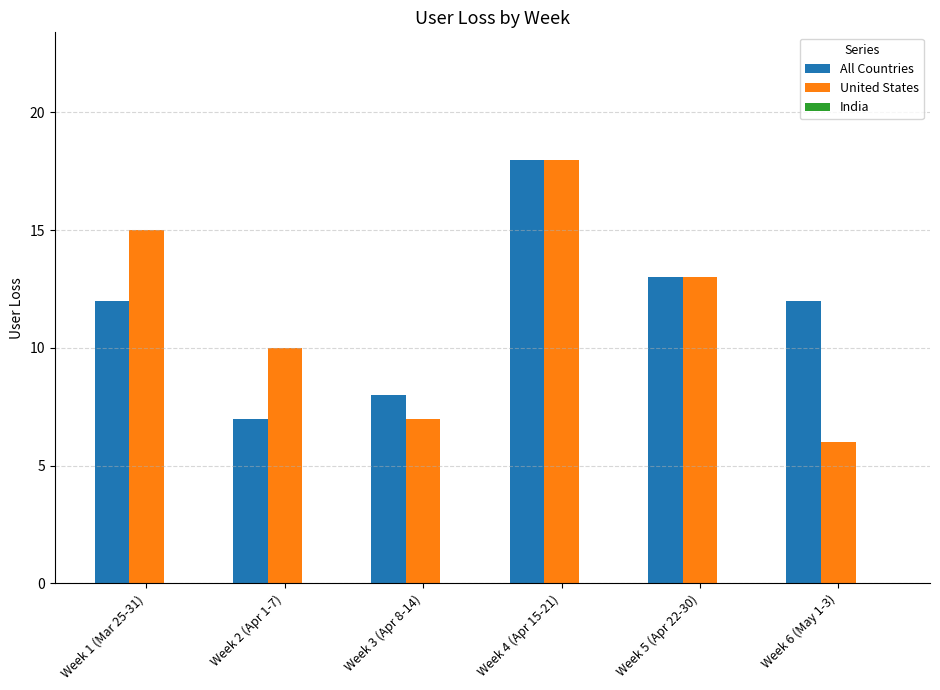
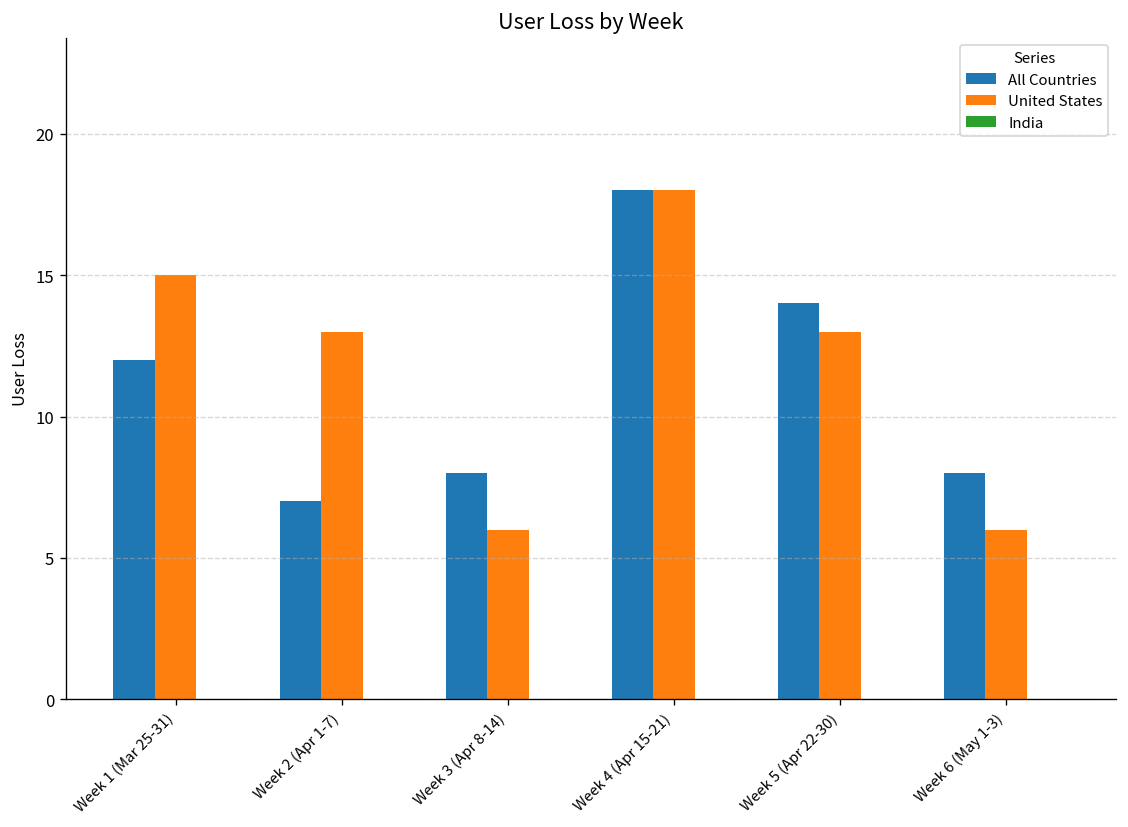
United States, Week 2 (Apr 1-7): 10 -> 13
United States, Week 3 (Apr 8-14): 7 -> 6
All Countries, Week 5 (Apr 22-30): 13 -> 14
All Countries, Week 6 (May 1-3): 12 -> 8
